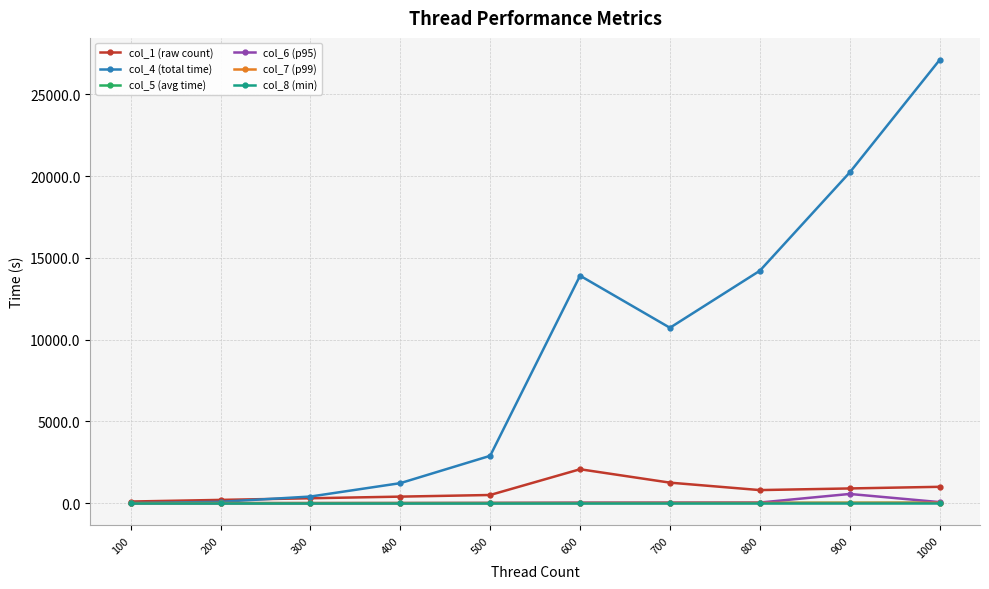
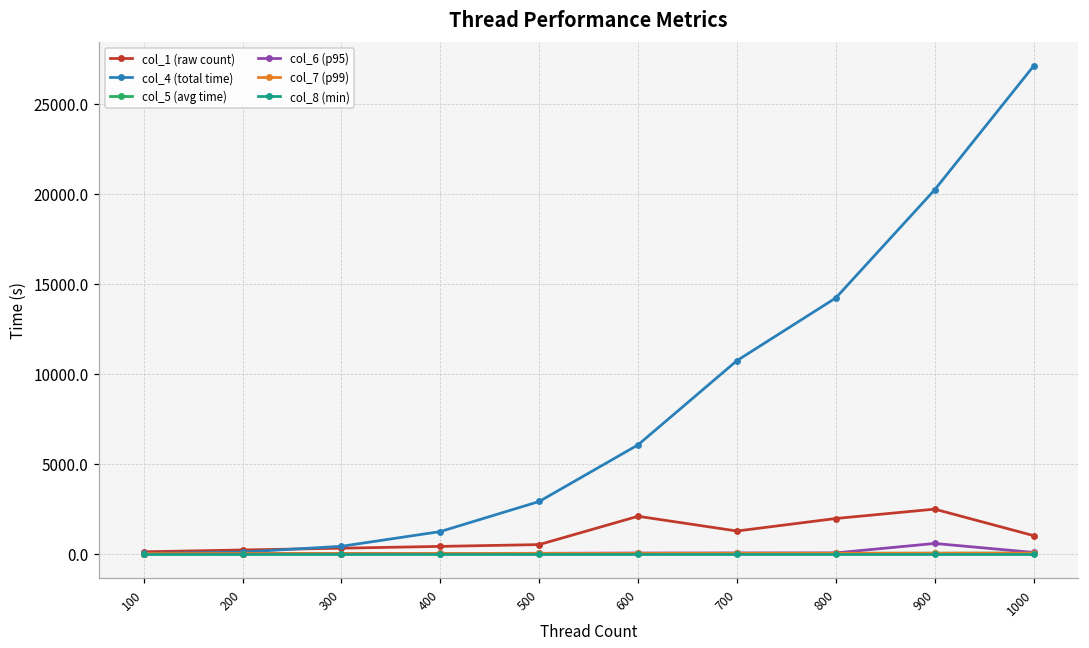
col_4 (total time), 600: 13900 -> 6000
col_1 (raw count), 800: 800 -> 2000
col_1 (raw count), 900: 900 -> 2500
